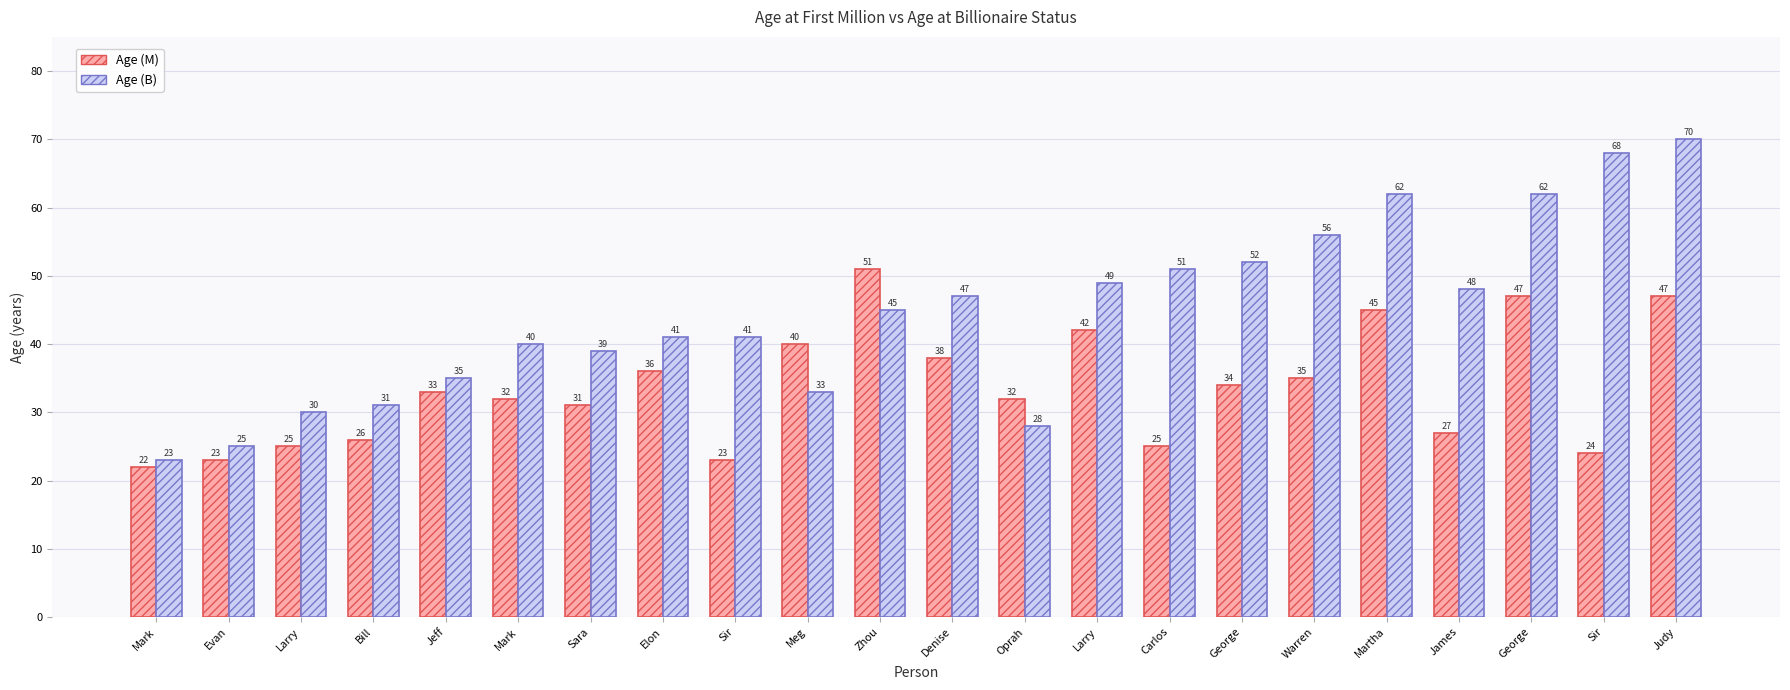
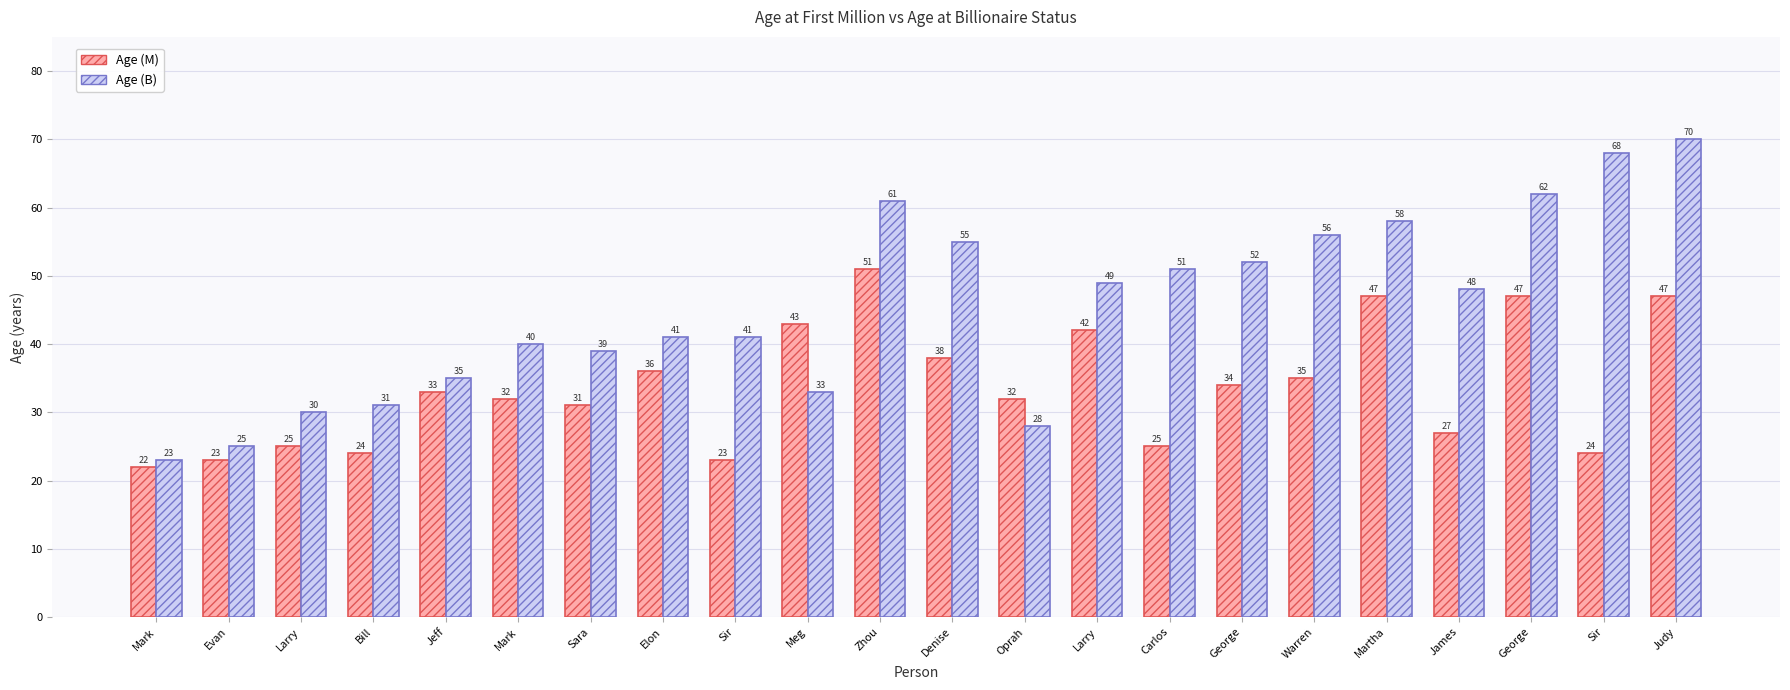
Age (M), Bill: 26 -> 24
Age (M), Meg: 40 -> 43
Age (B), Zhou: 45 -> 61
Age (B), Denise: 47 -> 55
Age (M), Martha: 45 -> 47
Age (B), Martha: 62 -> 58
